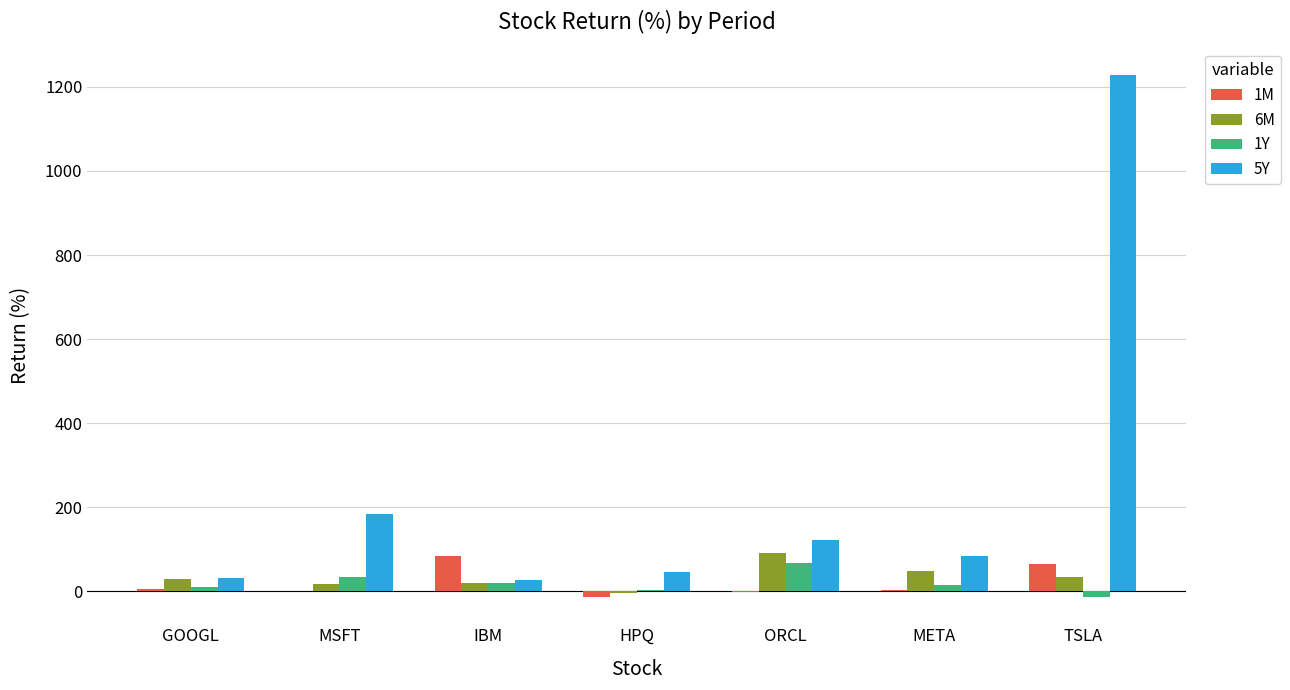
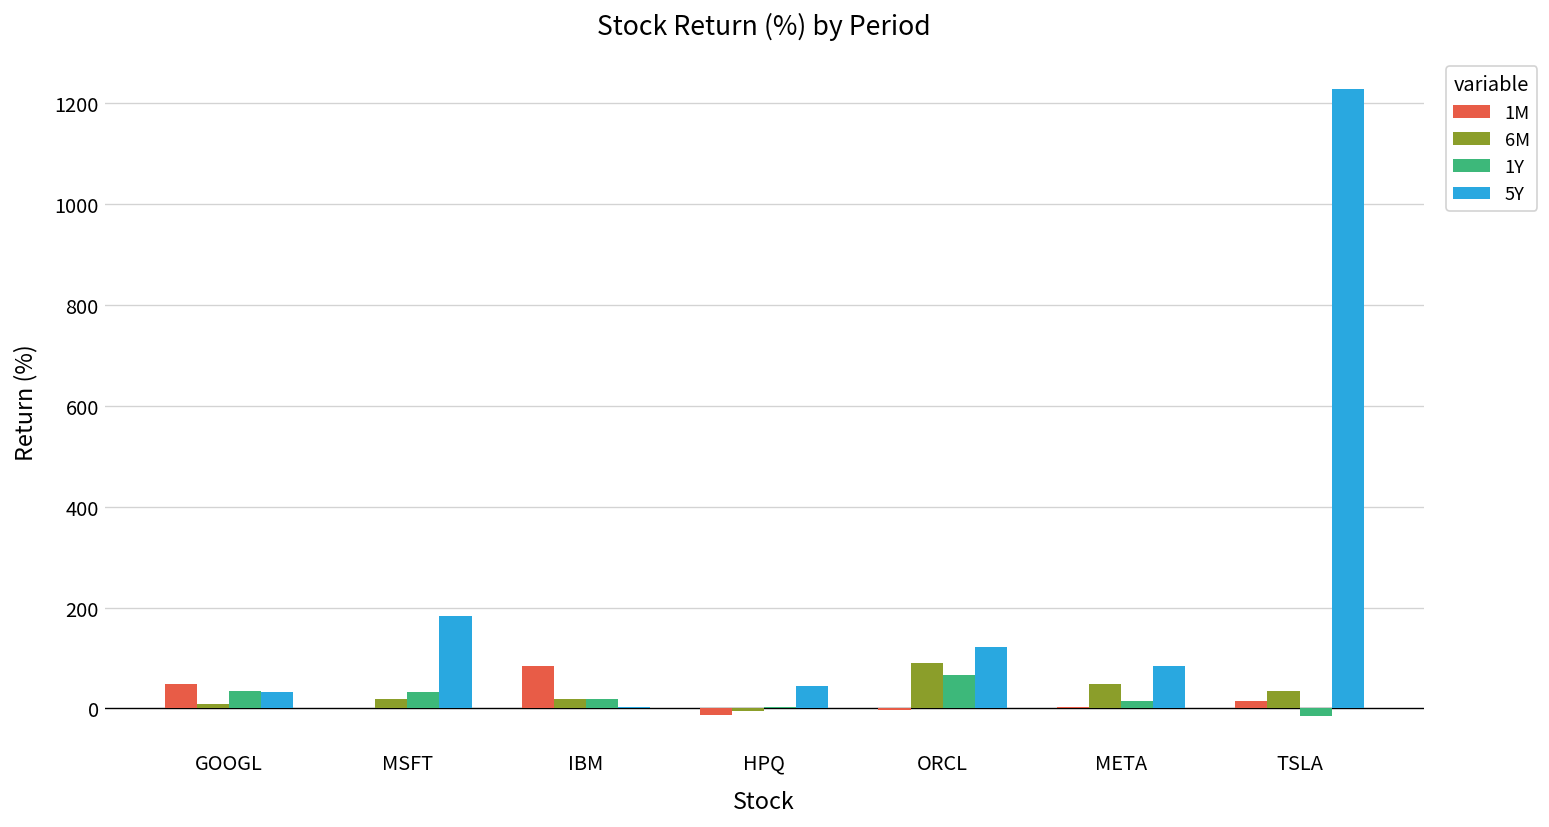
1M, GOOGL: 10 -> 50
6M, GOOGL: 30 -> 10
1Y, GOOGL: 10 -> 30
5Y, IBM: 30 -> 0
1M, TSLA: 70 -> 10
